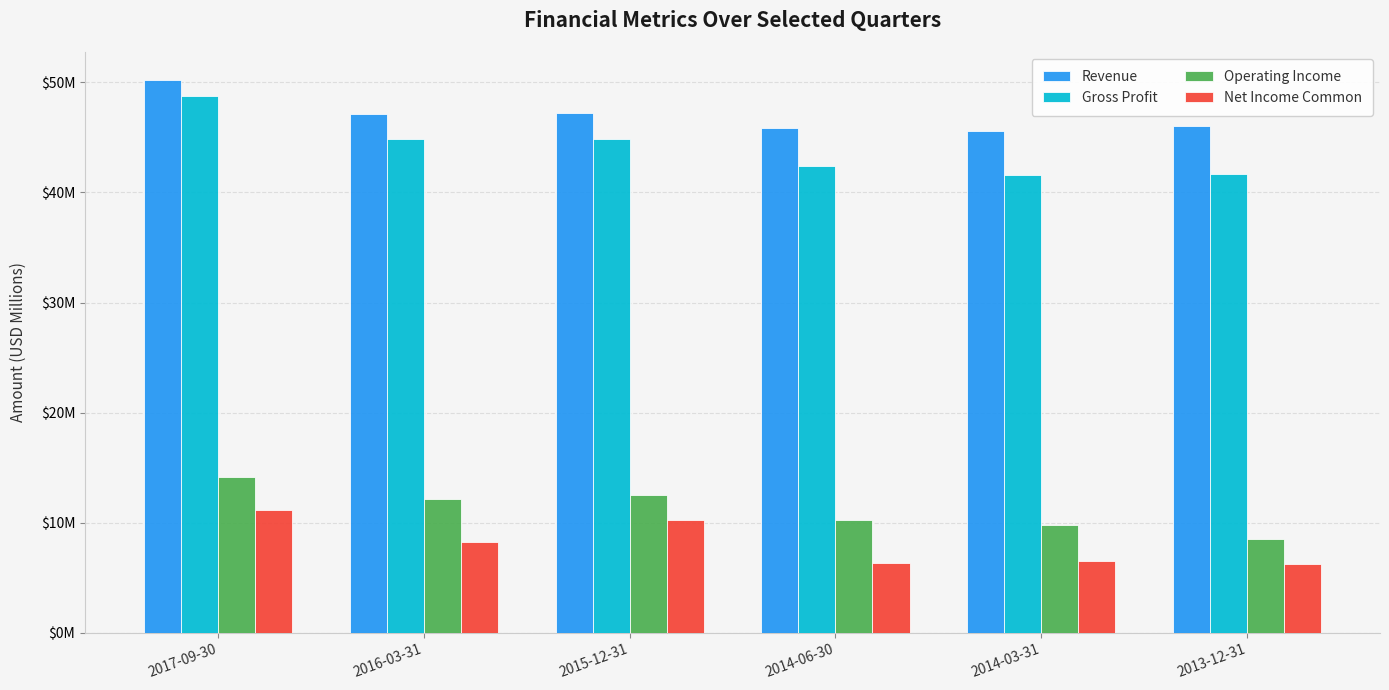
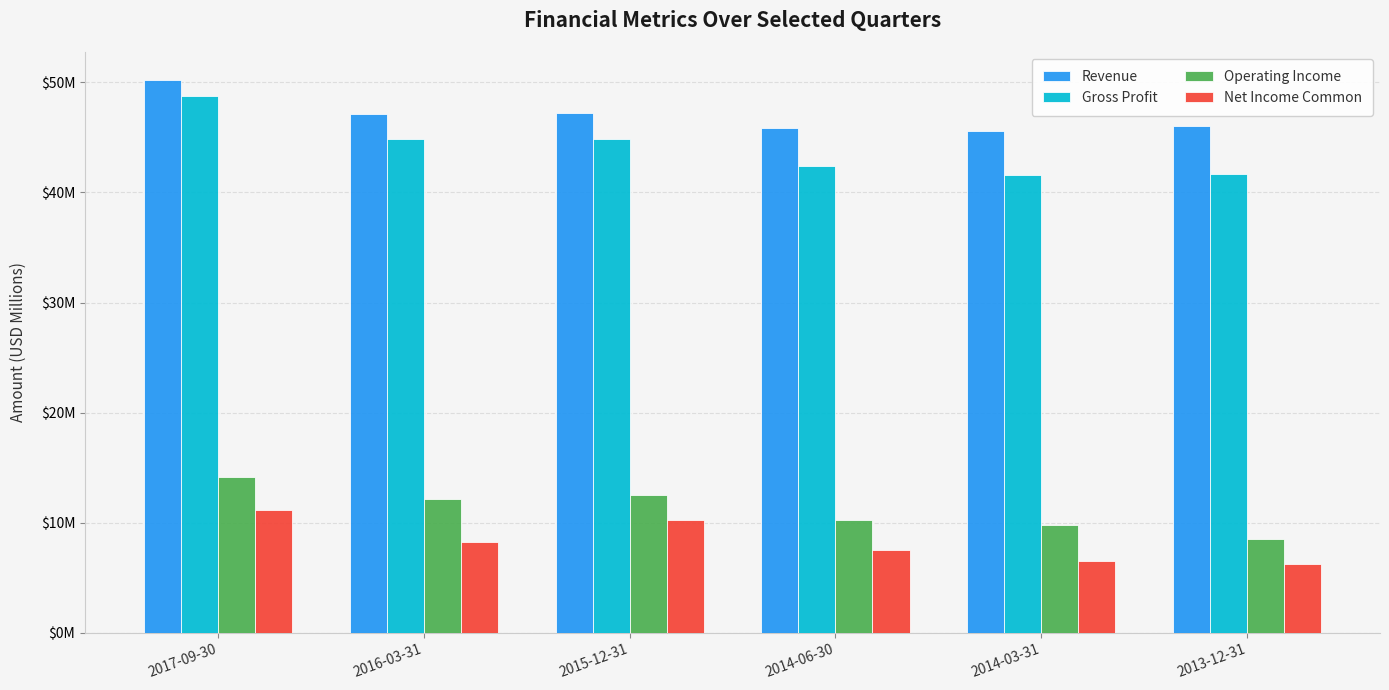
Net Income Common, 2014-06-30: $6300000 -> $7500000
